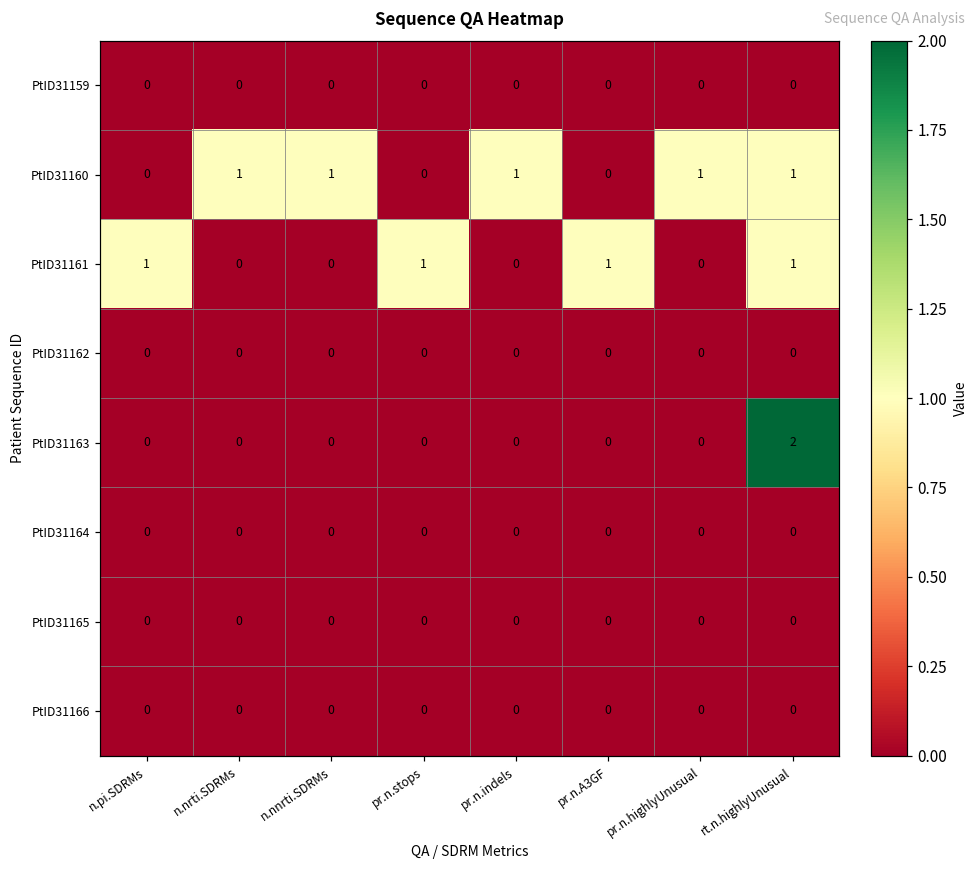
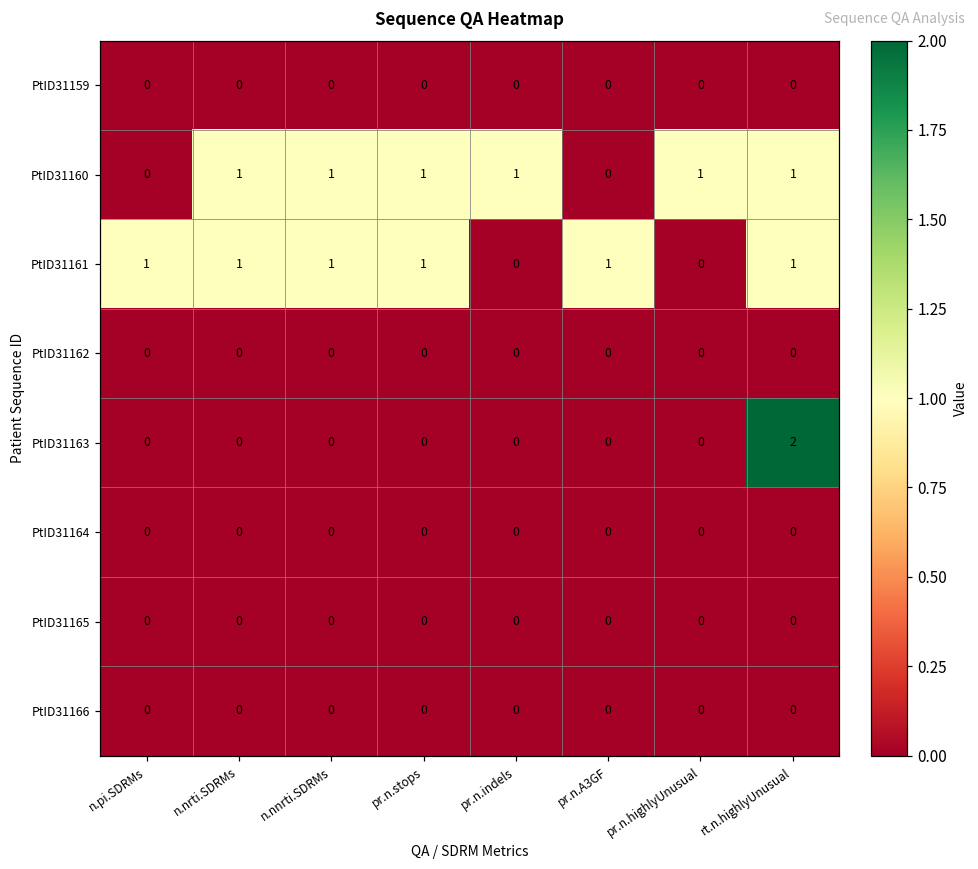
PtID31160, pr.n.stops: 0 -> 1
PtID31161, n.nrti.SDRMs: 0 -> 1
PtID31161, n.nnrti.SDRMs: 0 -> 1
